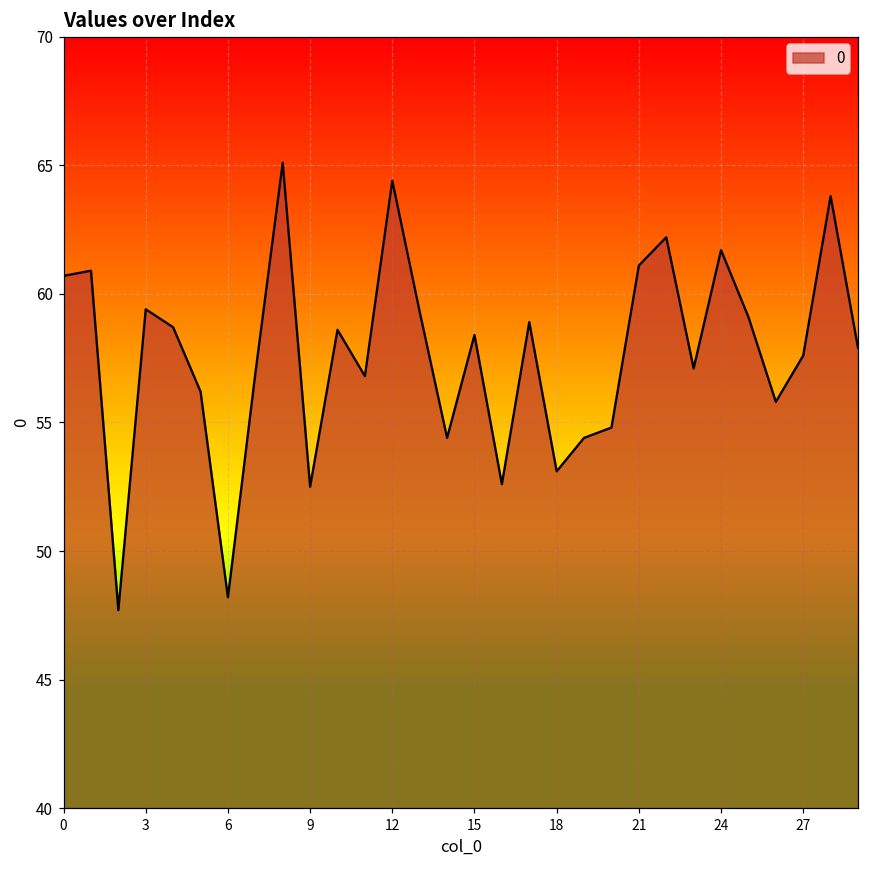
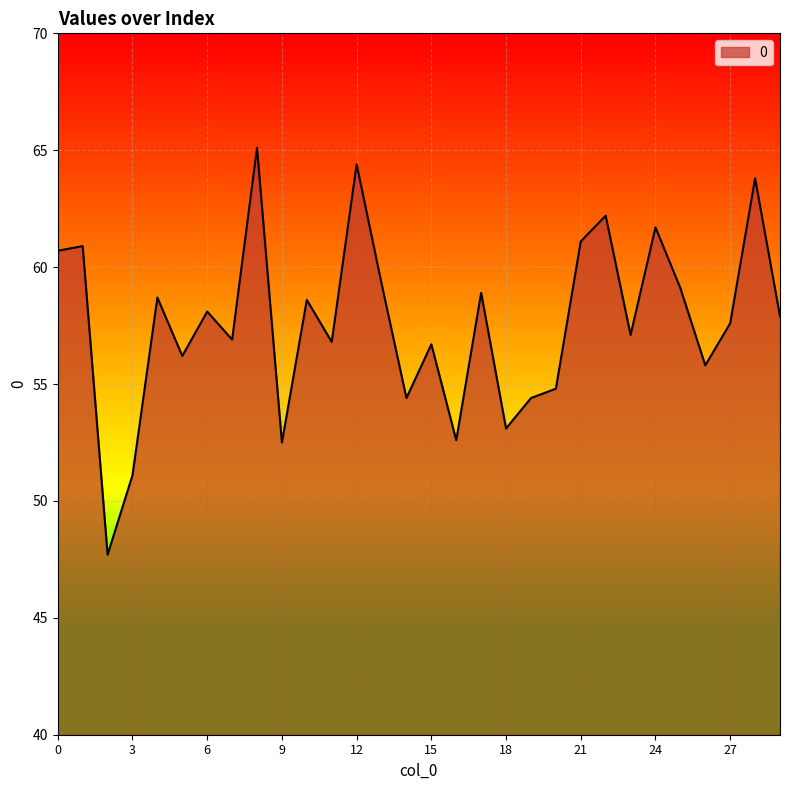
3: 59.4 -> 51.1
6: 48.2 -> 58.1
15: 58.4 -> 56.7
